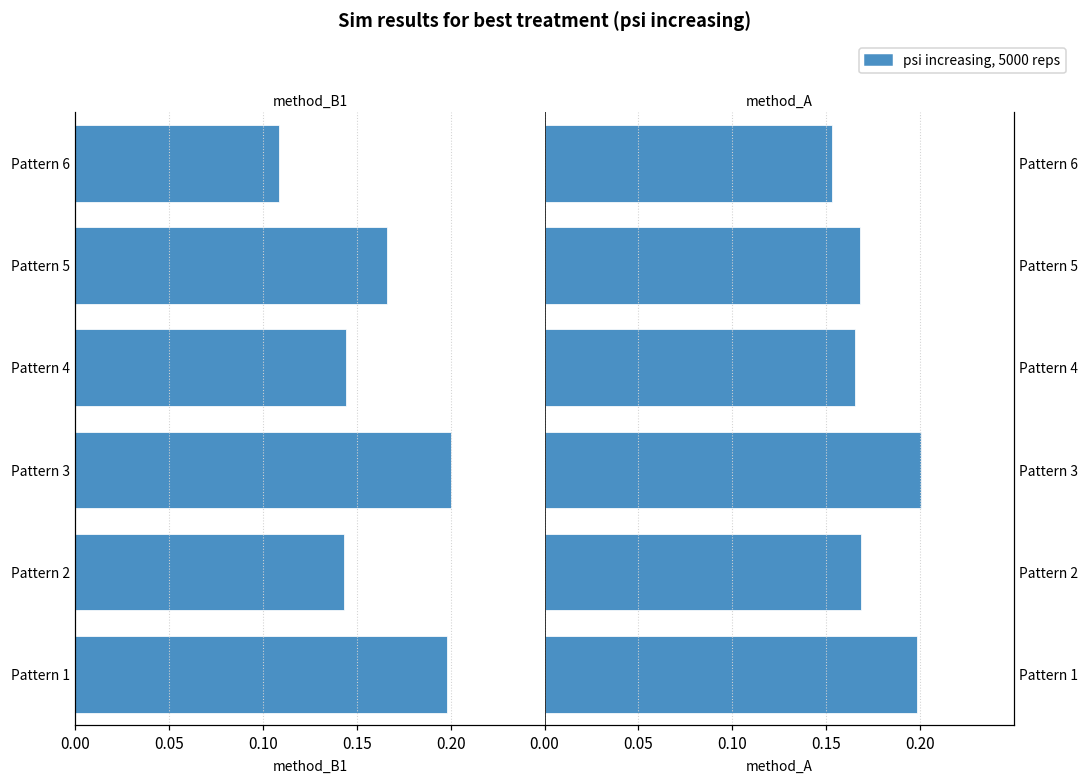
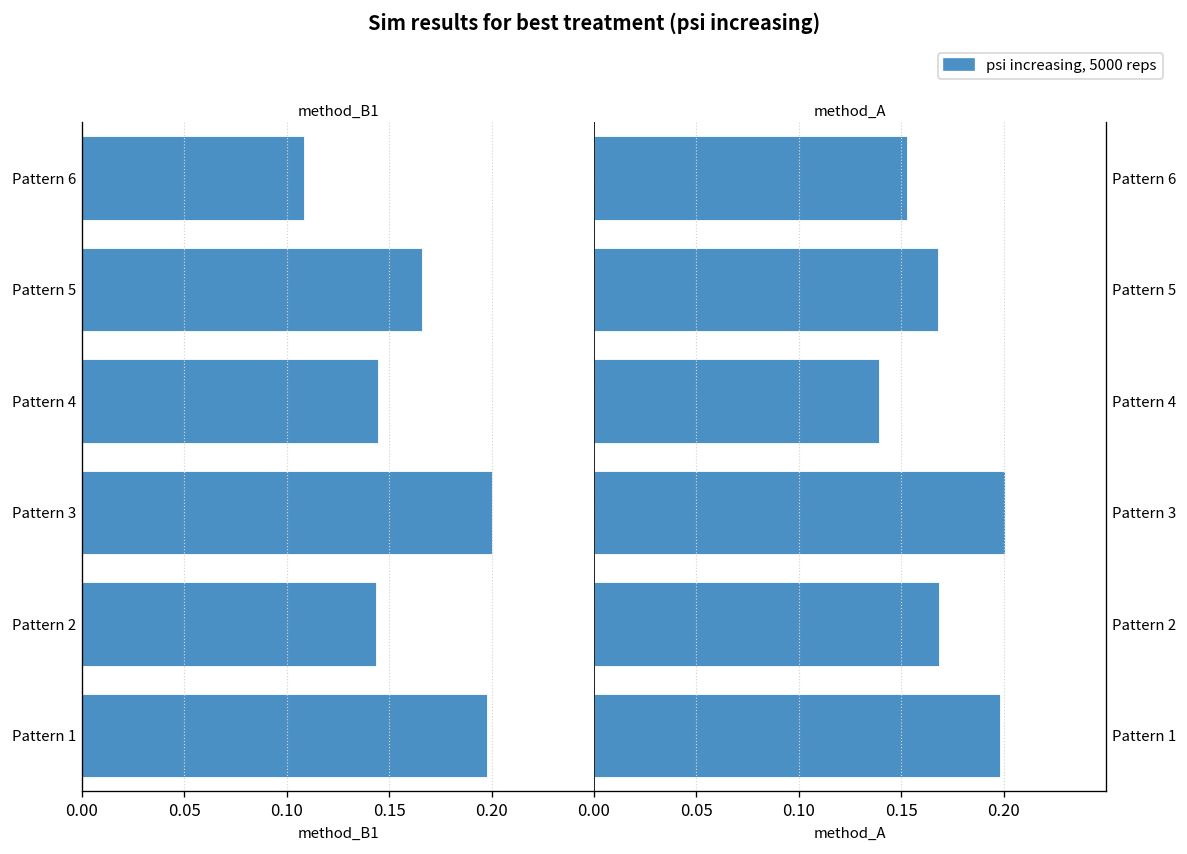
method_A, Pattern 4: 0.165 -> 0.139
